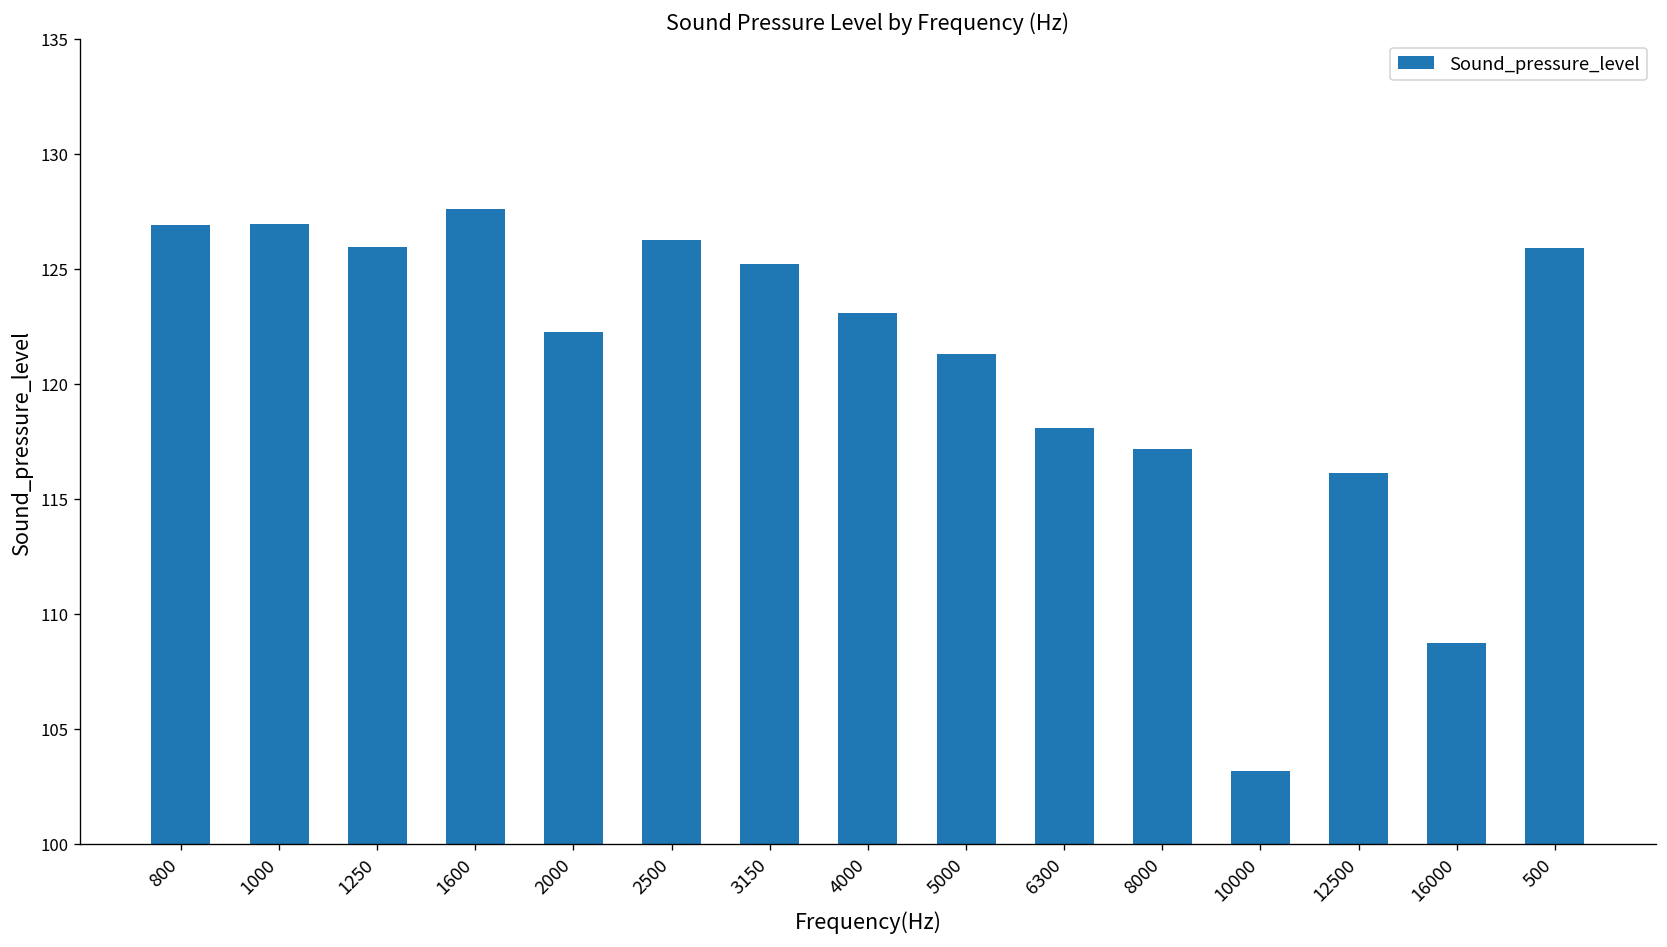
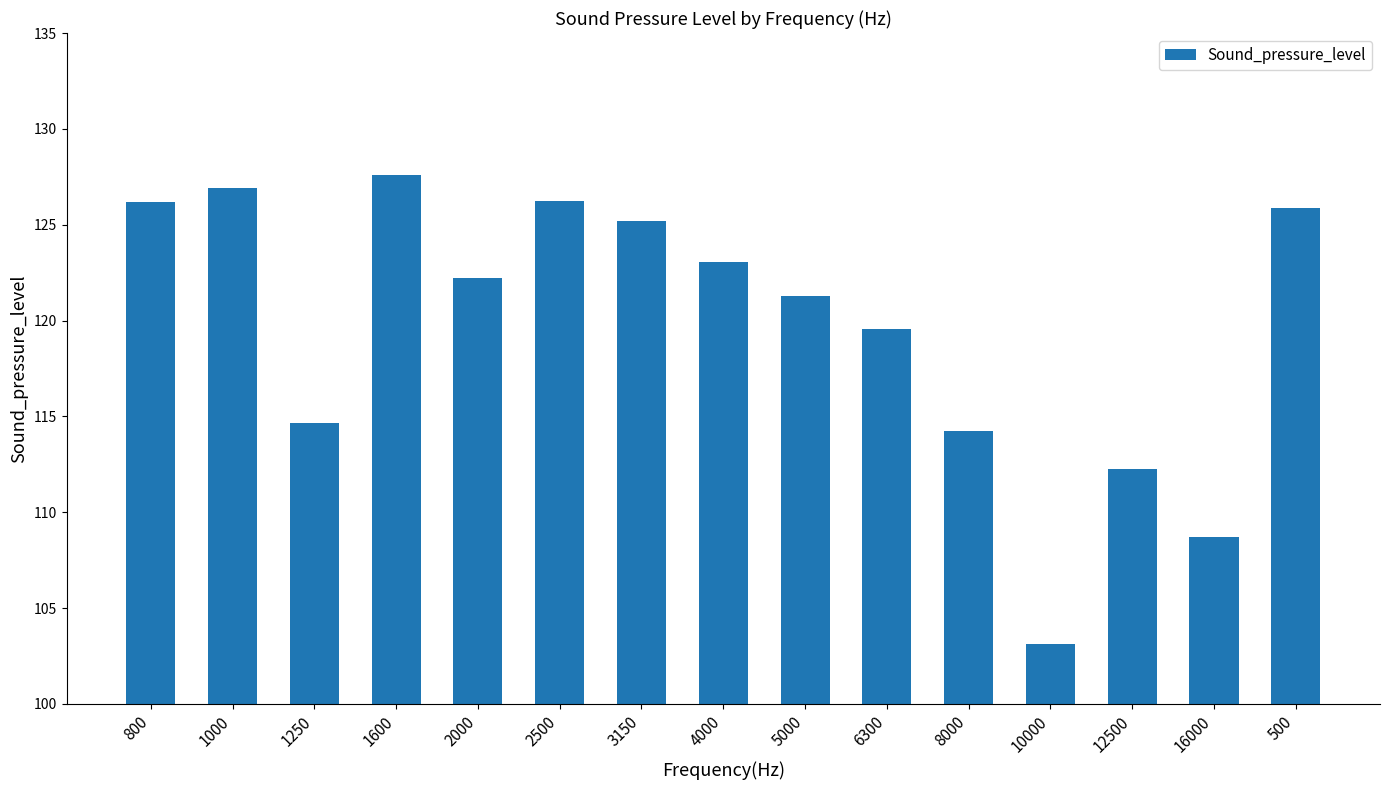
800: 126.9 -> 126.2
1250: 126.0 -> 114.7
6300: 118.1 -> 119.5
8000: 117.2 -> 114.2
12500: 116.1 -> 112.2
